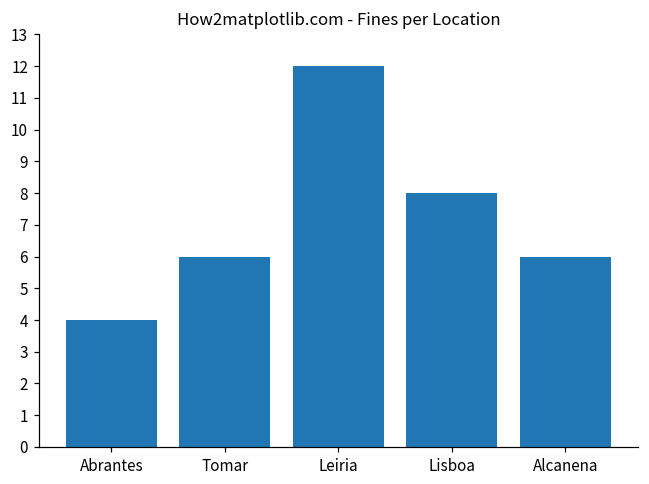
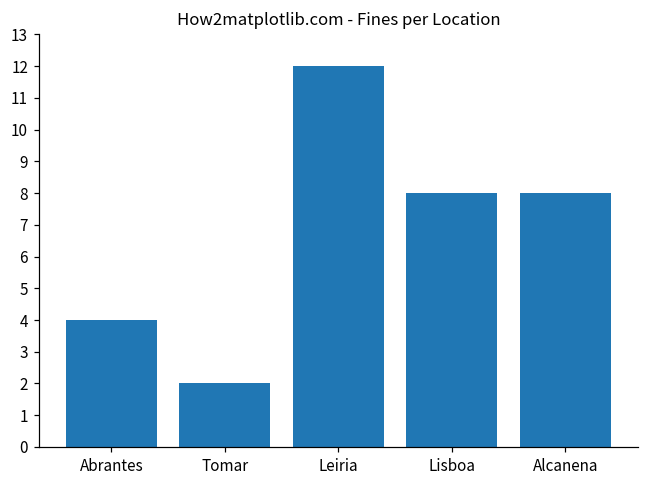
Tomar: 6 -> 2
Alcanena: 6 -> 8
